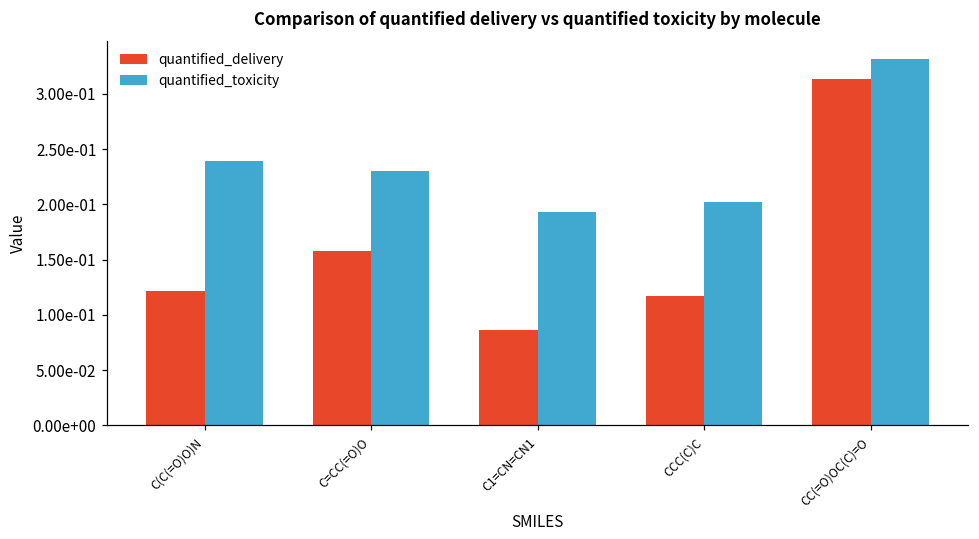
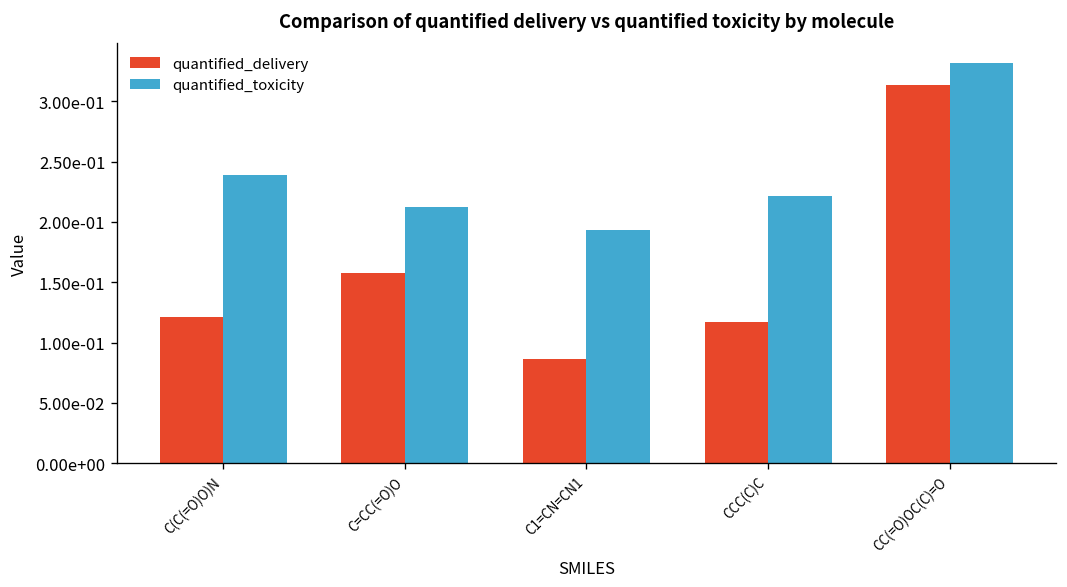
quantified_toxicity, C=CC(=O)O: 0.230 -> 0.213
quantified_toxicity, CCC(C)C: 0.202 -> 0.222
